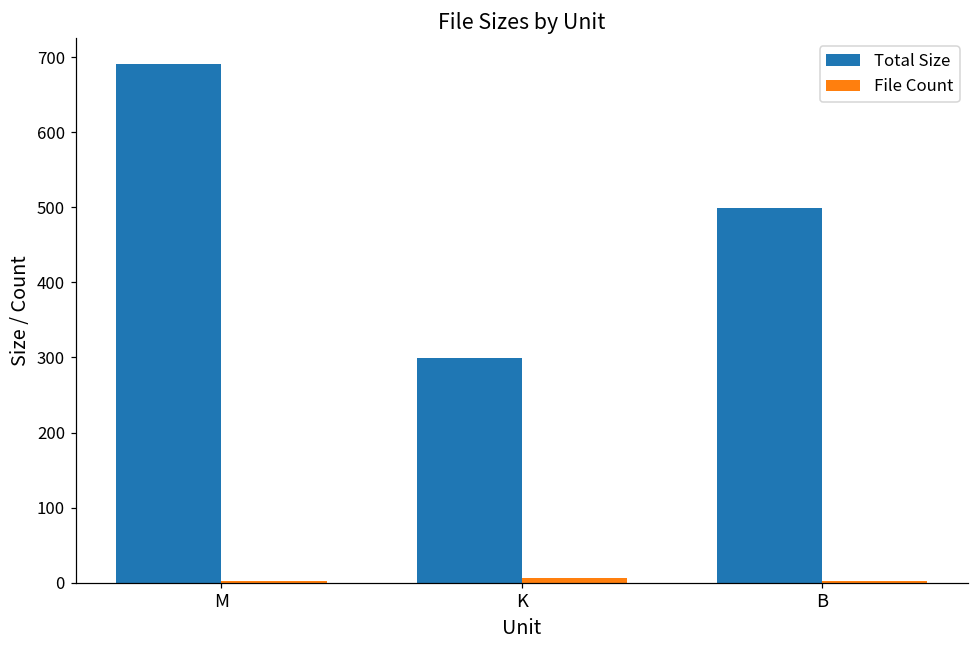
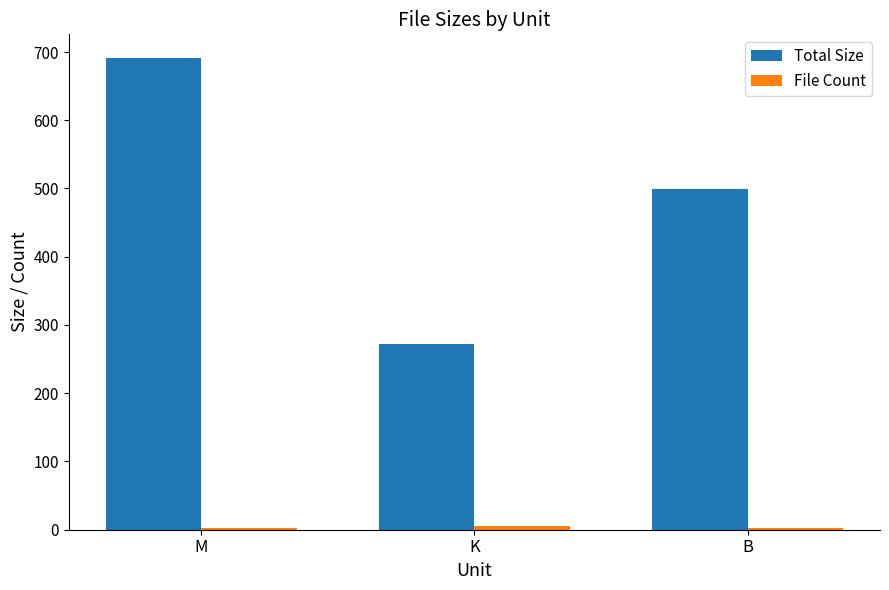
Total Size, K: 300 -> 270
